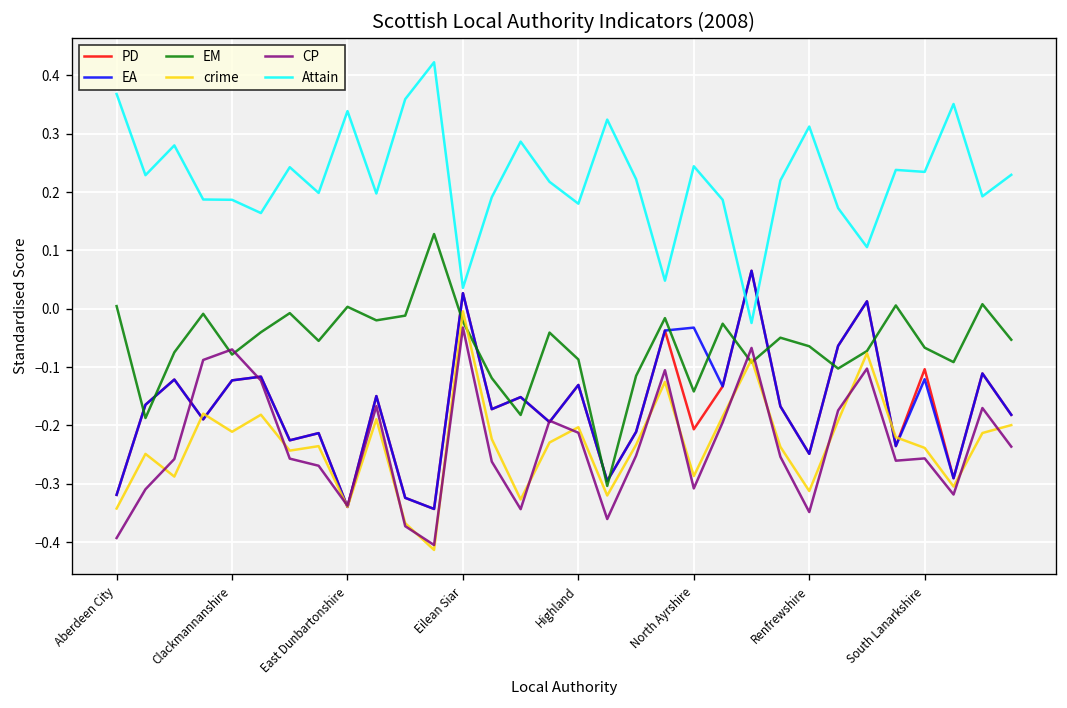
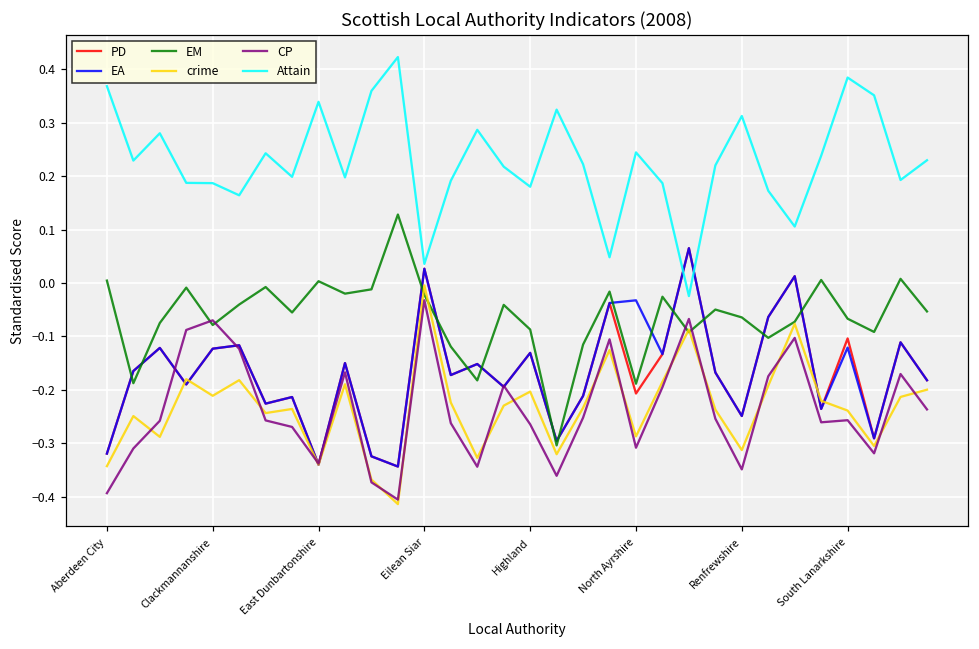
CP, Highland: -0.21 -> -0.26
EM, North Ayrshire: -0.14 -> -0.19
Attain, South Lanarkshire: 0.23 -> 0.38
